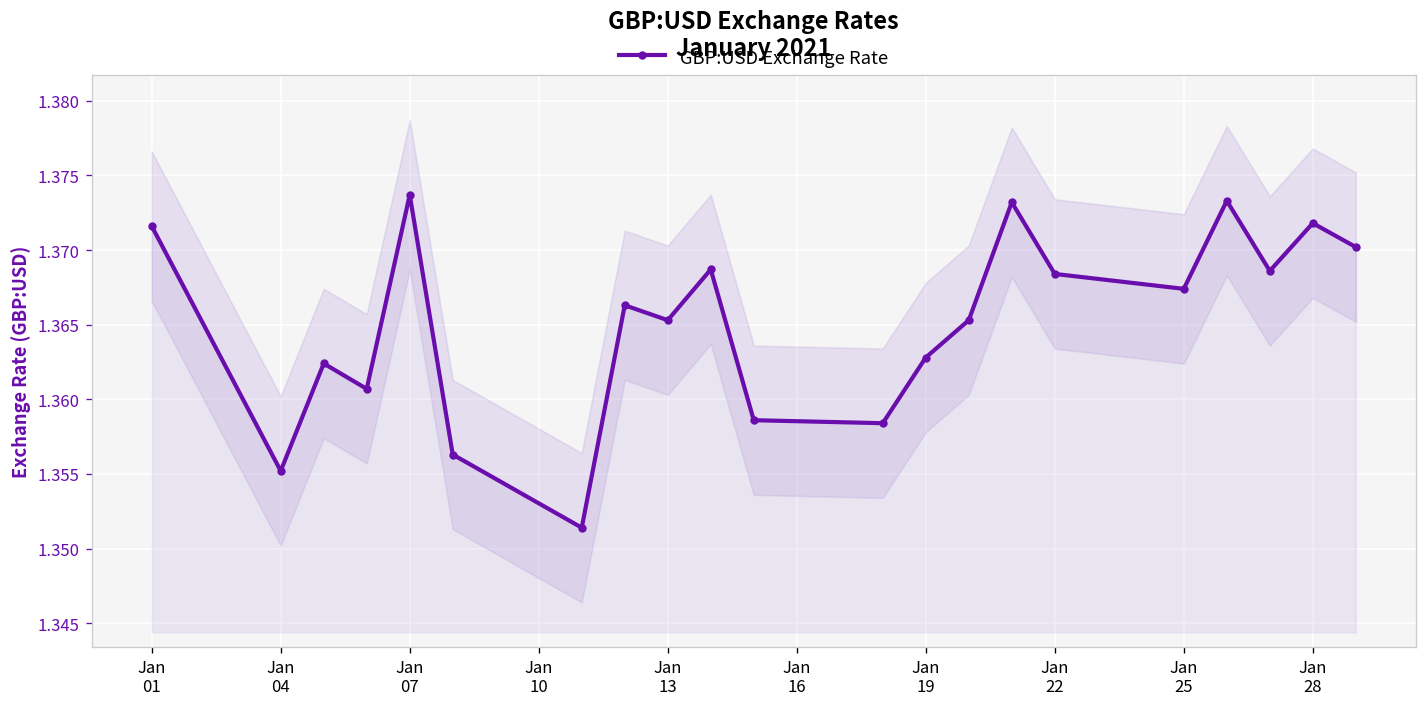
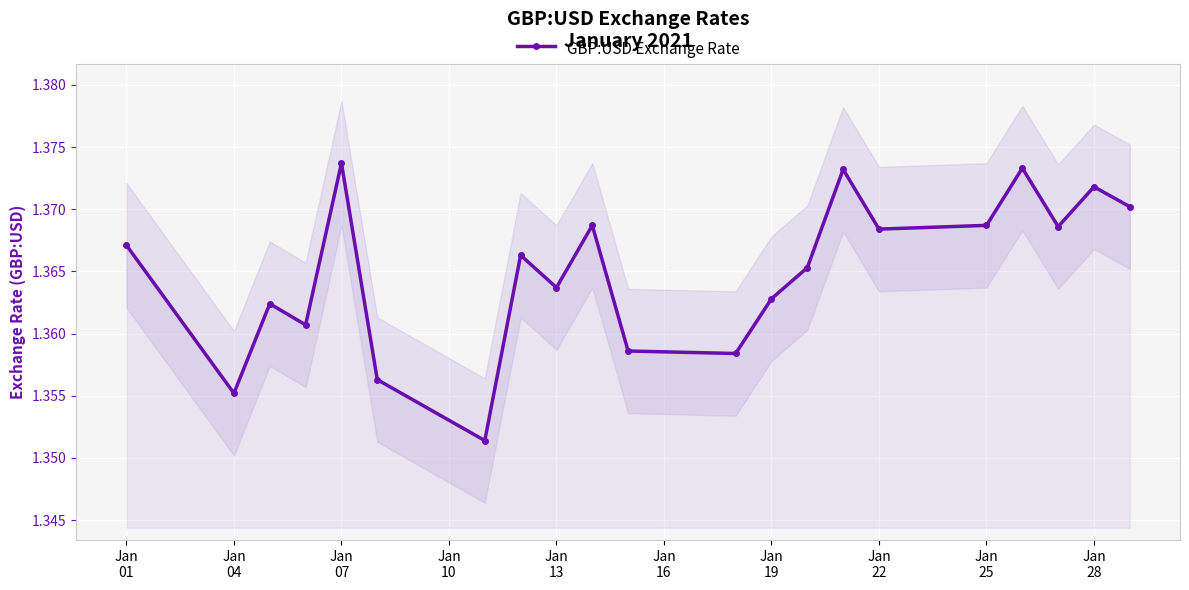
GBP:USD Exchange Rate, Jan 01: 1.3716 -> 1.3671
GBP:USD Exchange Rate, Jan 13: 1.3653 -> 1.3637
GBP:USD Exchange Rate, Jan 25: 1.3674 -> 1.3687
